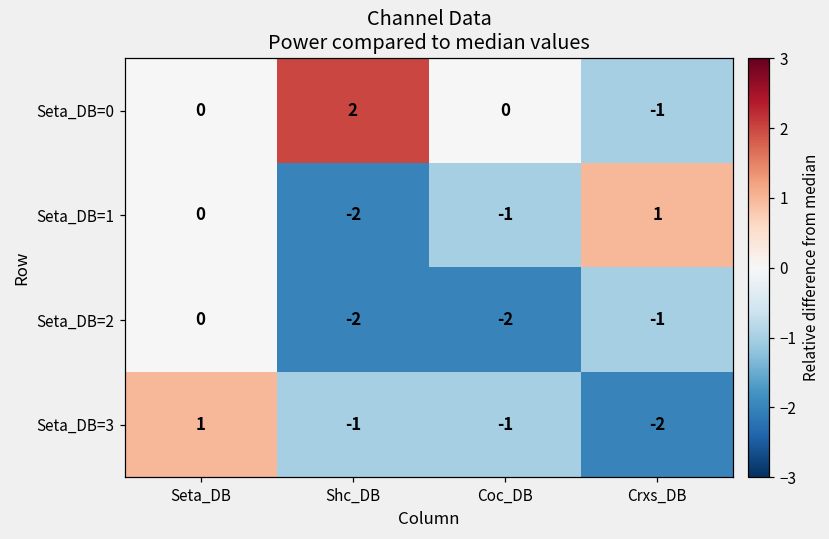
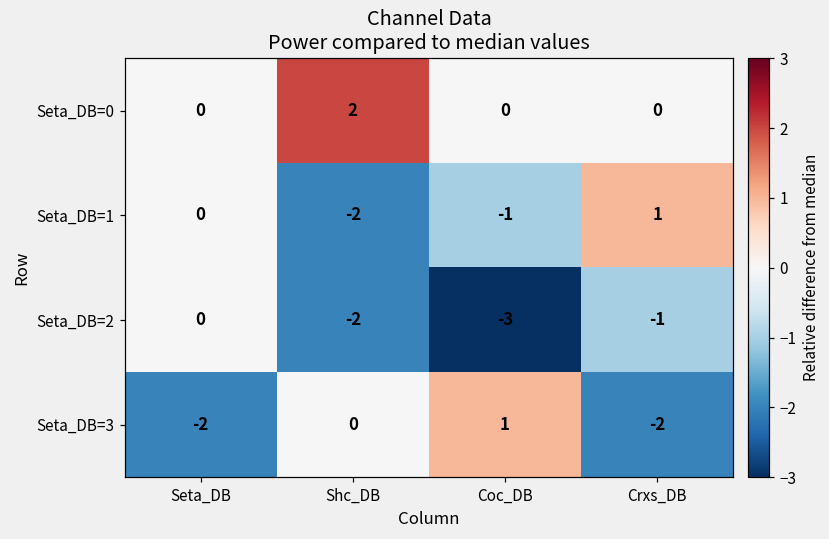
Seta_DB=0, Crxs_DB: -1 -> 0
Seta_DB=2, Coc_DB: -2 -> -3
Seta_DB=3, Seta_DB: 1 -> -2
Seta_DB=3, Shc_DB: -1 -> 0
Seta_DB=3, Coc_DB: -1 -> 1
